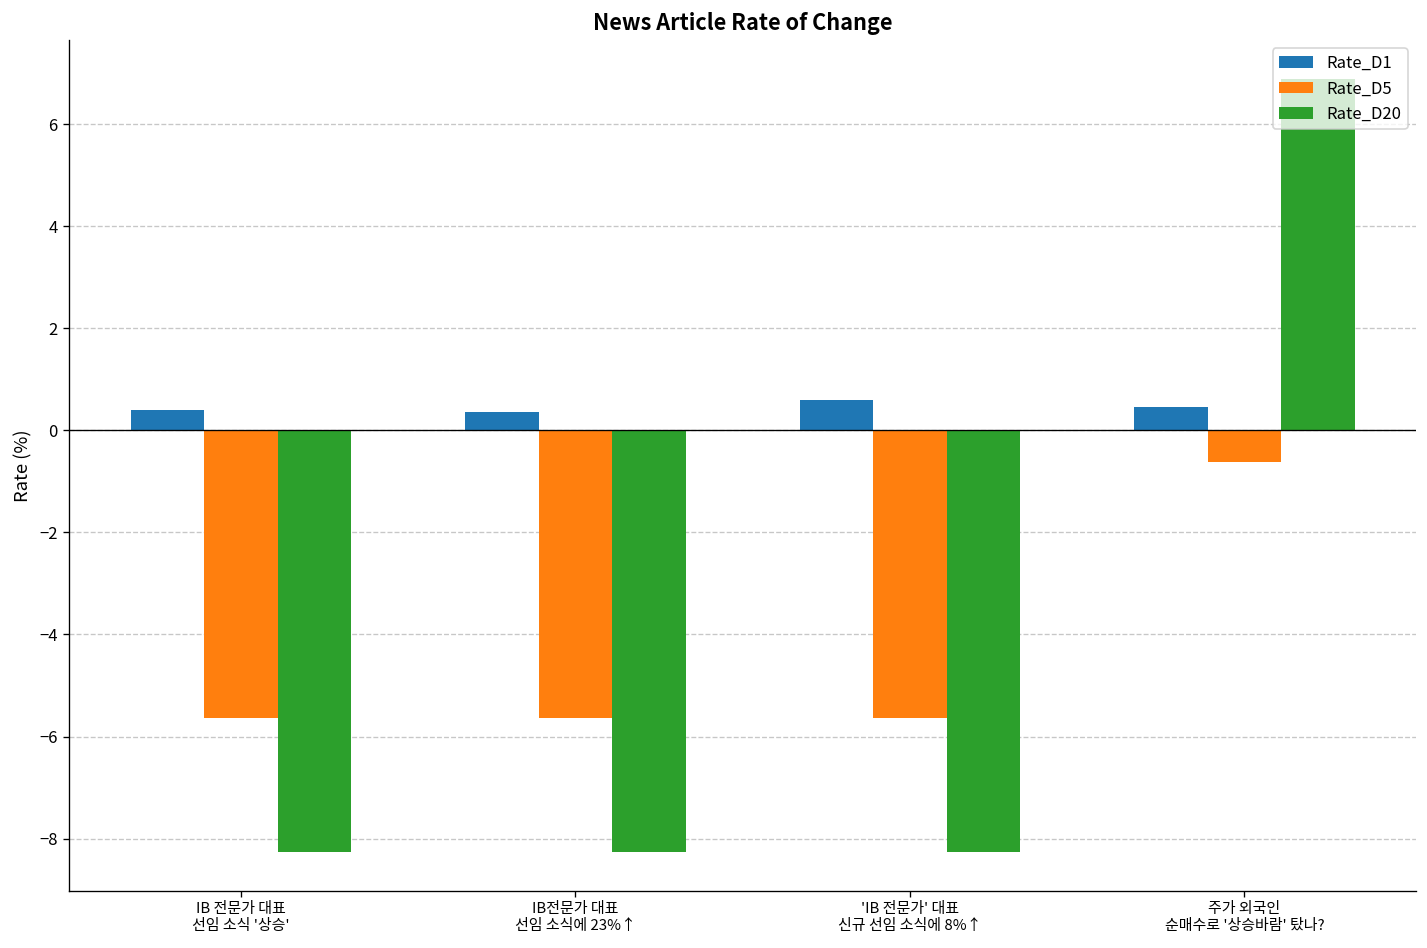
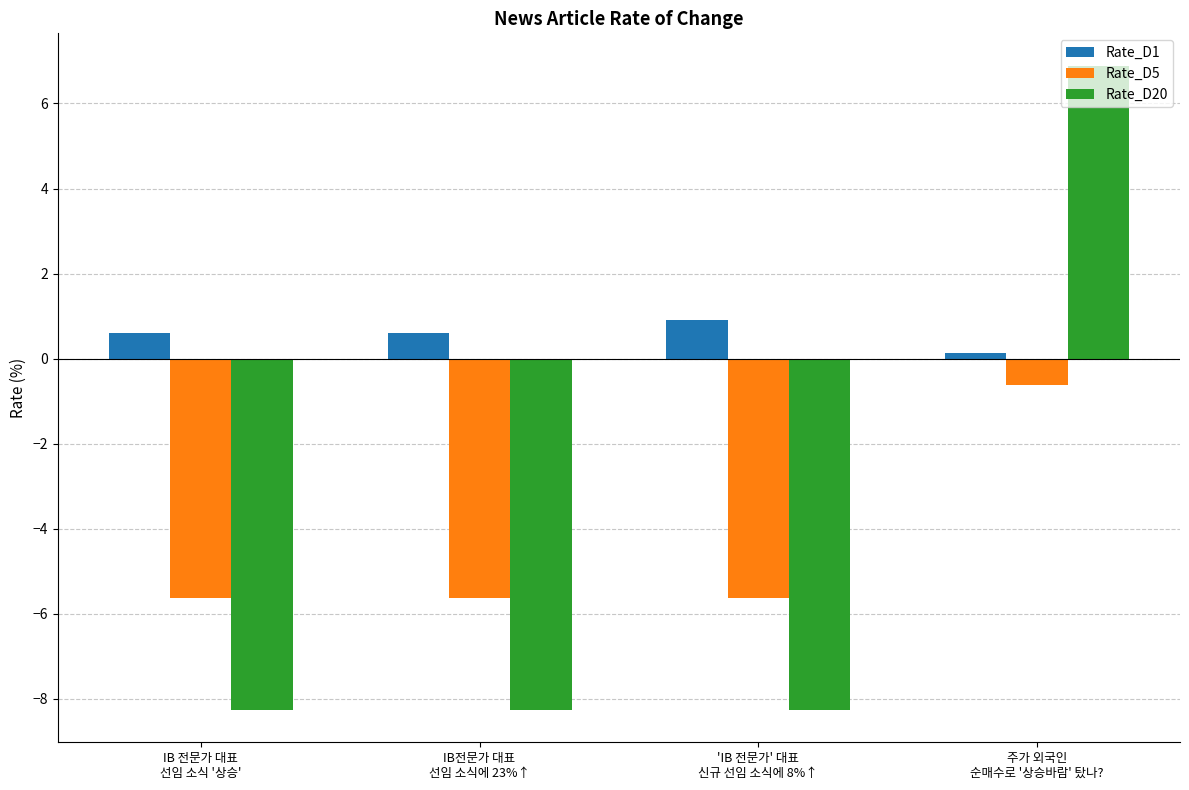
Rate_D1, IB 전문가 대표 선임 소식 '상승': 0.4 -> 0.6
Rate_D1, IB전문가 대표 선임 소식에 23%↑: 0.4 -> 0.6
Rate_D1, 'IB 전문가' 대표 신규 선임 소식에 8%↑: 0.6 -> 0.9
Rate_D1, 주가 외국인 순매수로 '상승바람' 탔나?: 0.5 -> 0.1
